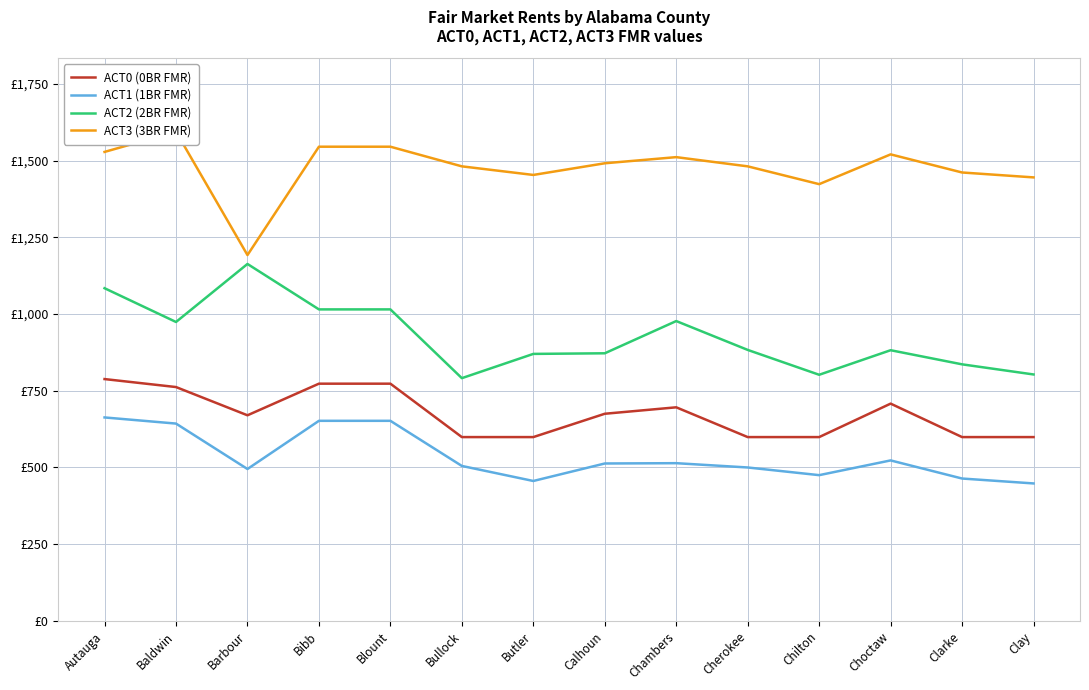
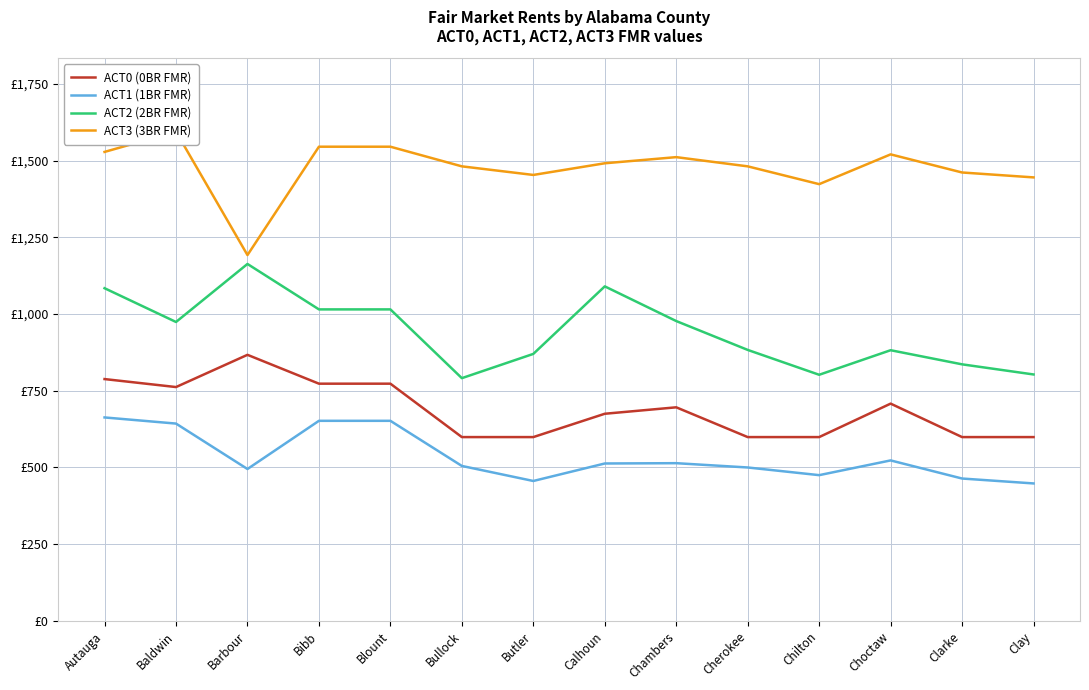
ACT0 (0BR FMR), Barbour: £670 -> £870
ACT2 (2BR FMR), Calhoun: £870 -> £1,090
